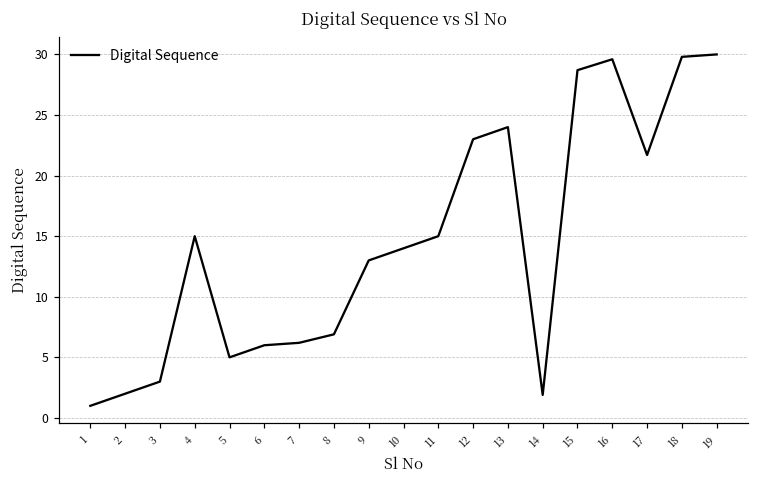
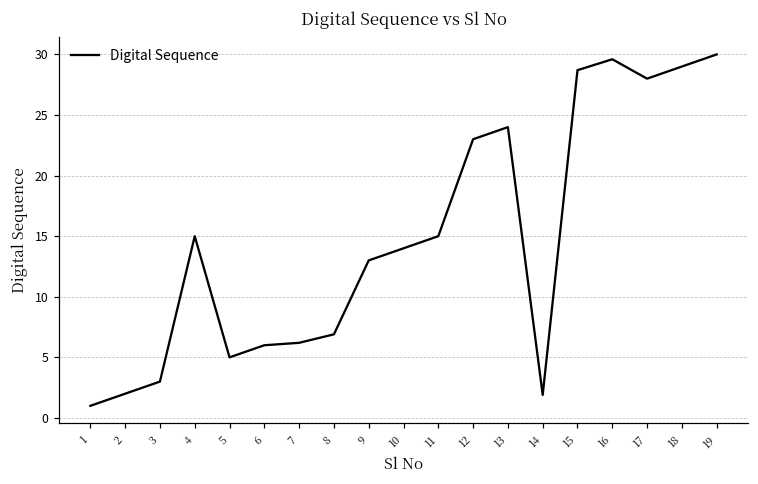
17: 21.7 -> 28.0
18: 29.8 -> 29.0
